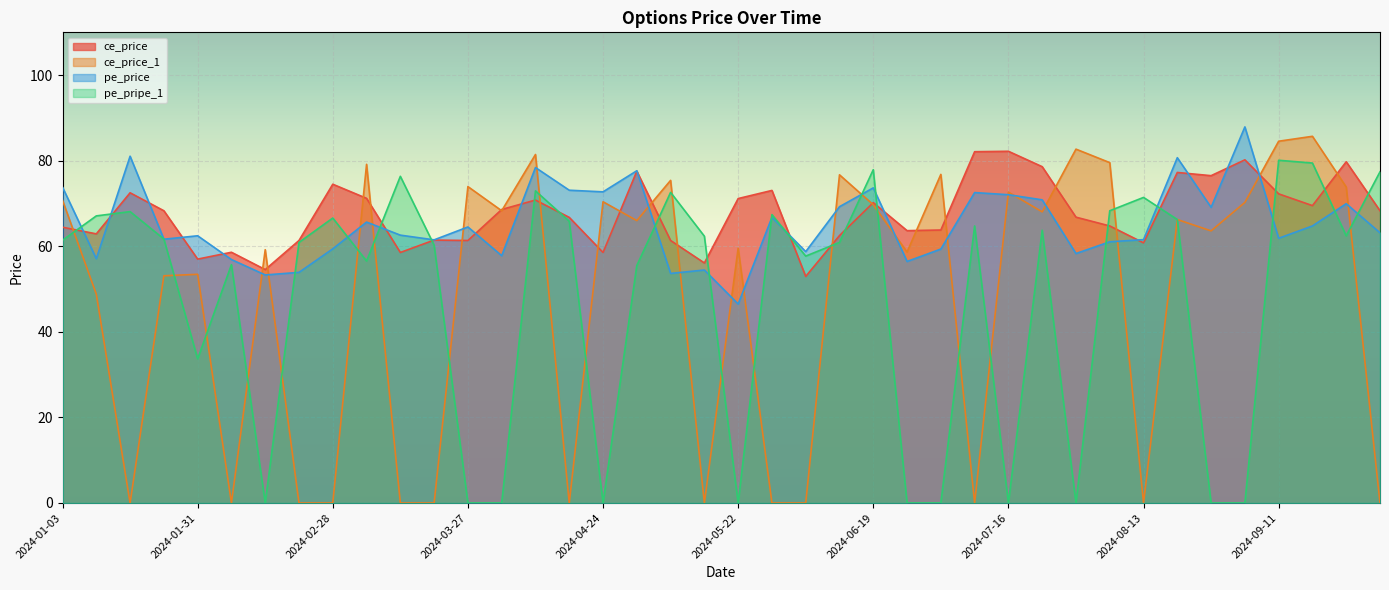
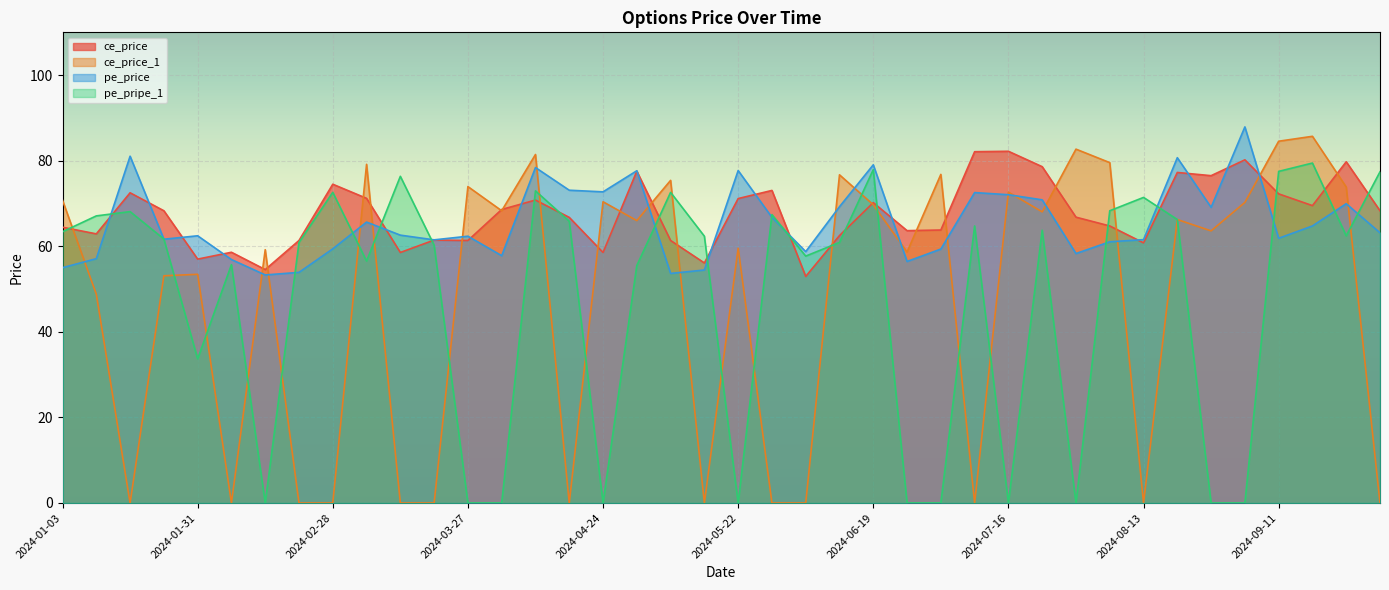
pe_price, 2024-01-03: 74 -> 55
pe_pripe_1, 2024-01-03: 61 -> 63
pe_pripe_1, 2024-02-28: 67 -> 73
pe_price, 2024-03-27: 65 -> 62
pe_price, 2024-05-22: 47 -> 78
pe_price, 2024-06-19: 74 -> 79
pe_pripe_1, 2024-09-11: 80 -> 78
